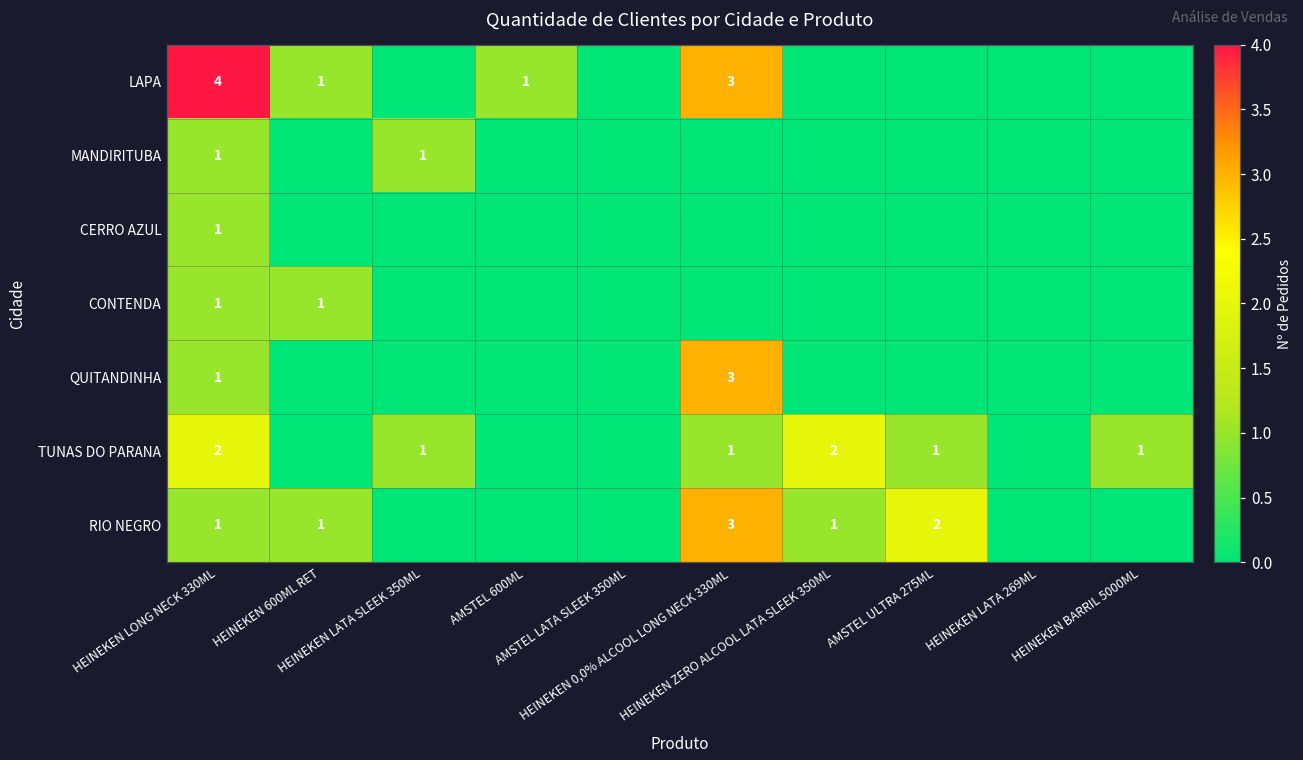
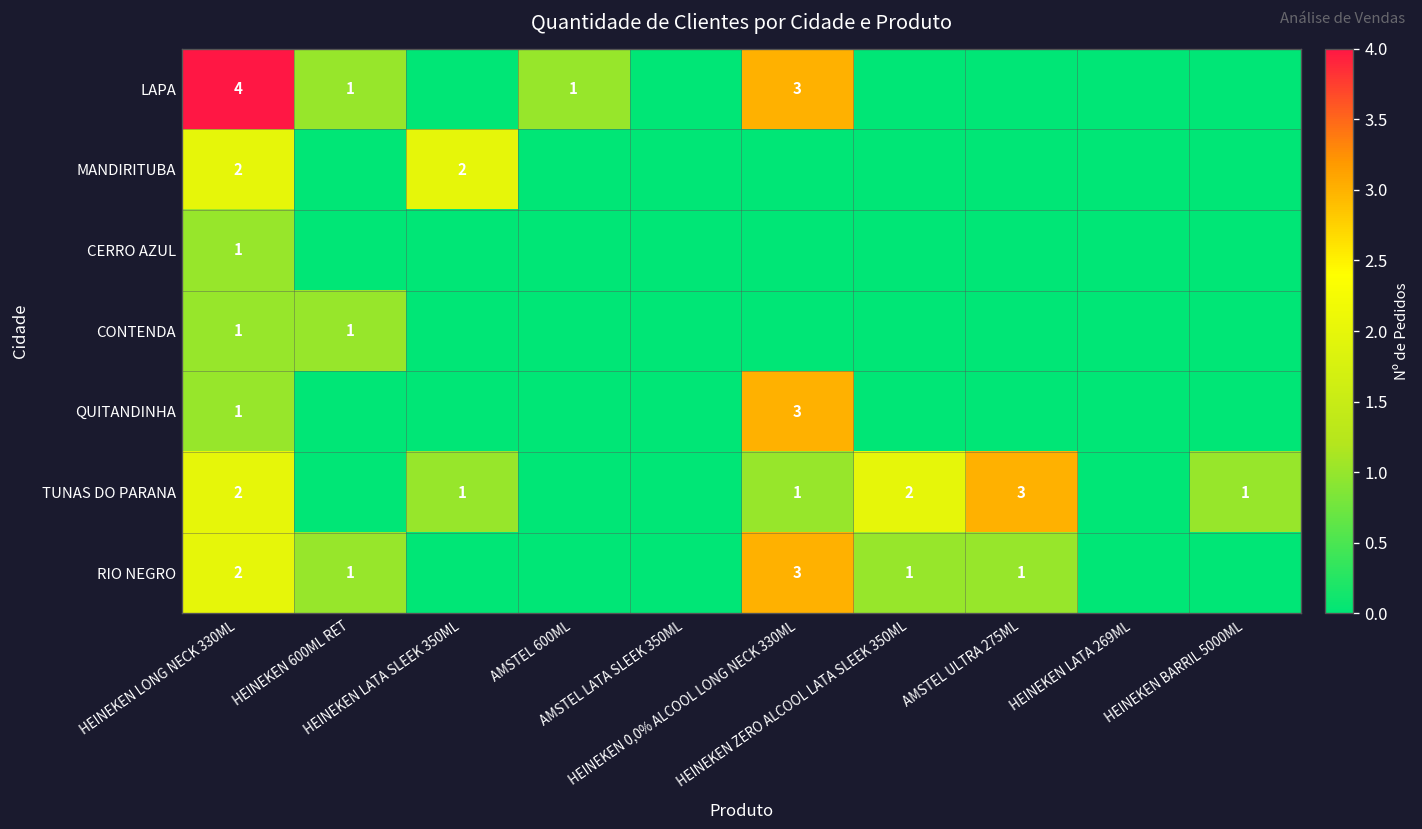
MANDIRITUBA, HEINEKEN LONG NECK 330ML: 1 -> 2
MANDIRITUBA, HEINEKEN LATA SLEEK 350ML: 1 -> 2
TUNAS DO PARANA, AMSTEL ULTRA 275ML: 1 -> 3
RIO NEGRO, HEINEKEN LONG NECK 330ML: 1 -> 2
RIO NEGRO, AMSTEL ULTRA 275ML: 2 -> 1
